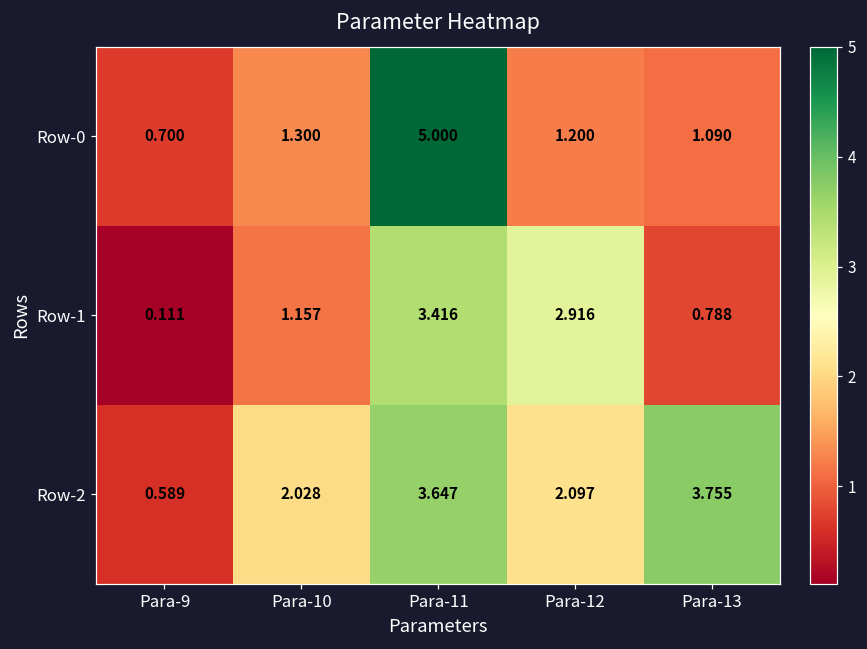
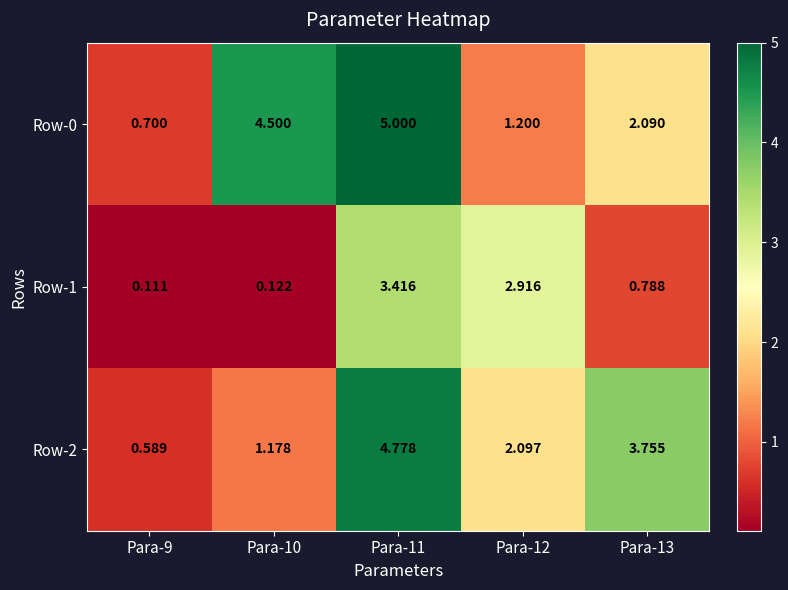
Row-0, Para-10: 1.300 -> 4.500
Row-0, Para-13: 1.090 -> 2.090
Row-1, Para-10: 1.157 -> 0.122
Row-2, Para-10: 2.028 -> 1.178
Row-2, Para-11: 3.647 -> 4.778
